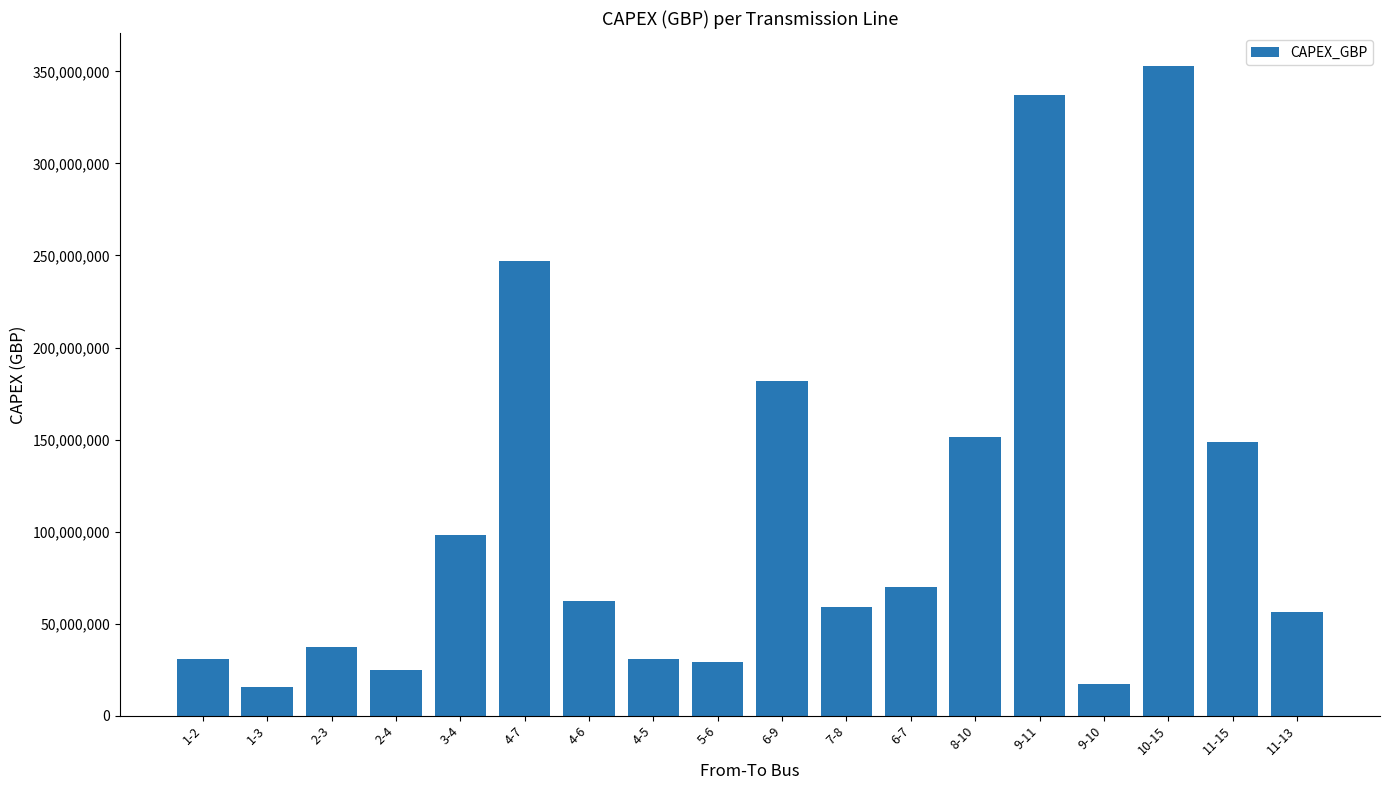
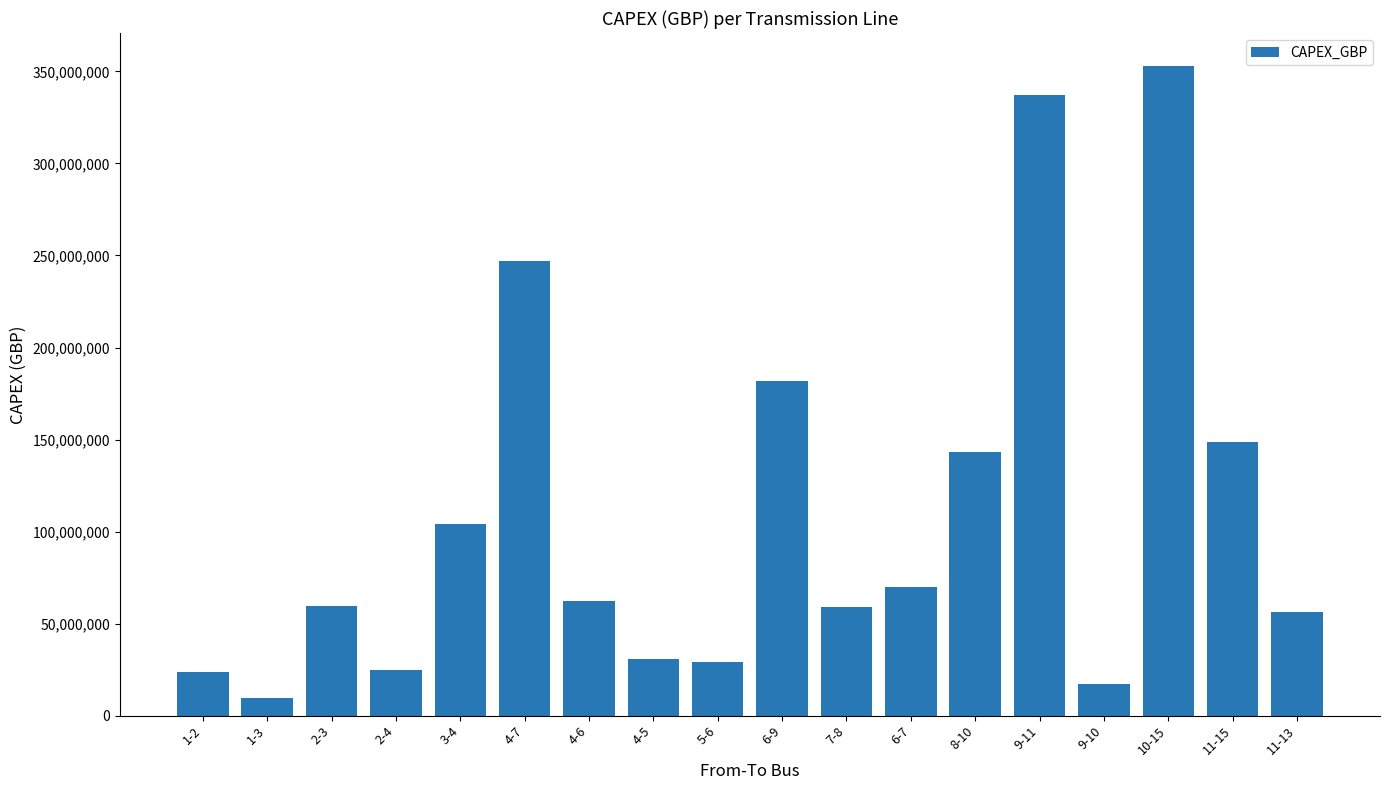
1-2: 31,000,000 -> 24,000,000
1-3: 15,000,000 -> 10,000,000
2-3: 37,000,000 -> 59,000,000
3-4: 98,000,000 -> 104,000,000
8-10: 151,000,000 -> 143,000,000
